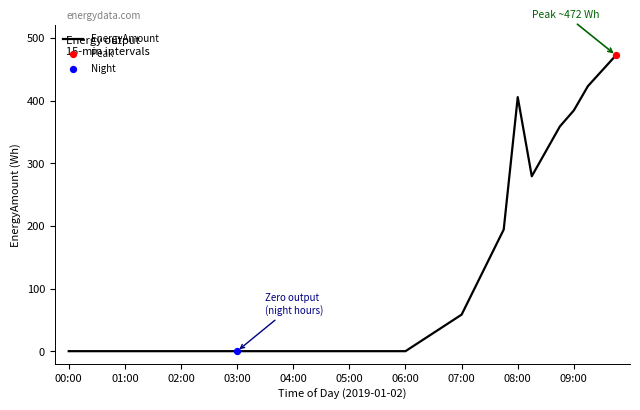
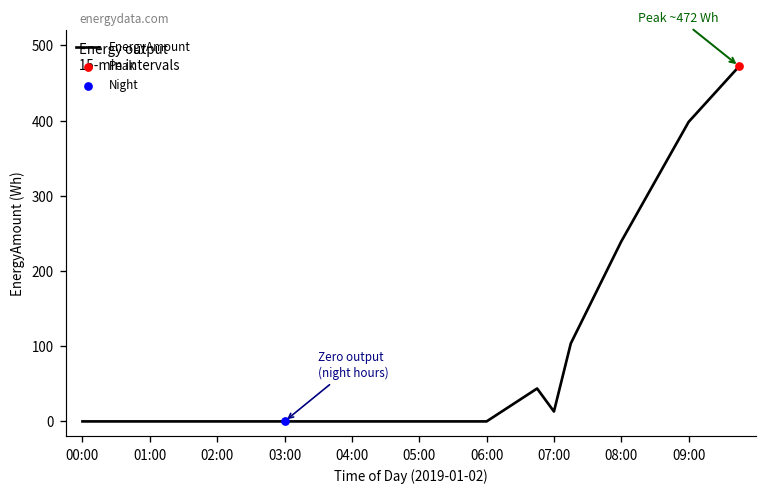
EnergyAmount, 07:00: 60 -> 10
EnergyAmount, 08:00: 410 -> 240
EnergyAmount, 09:00: 380 -> 400
